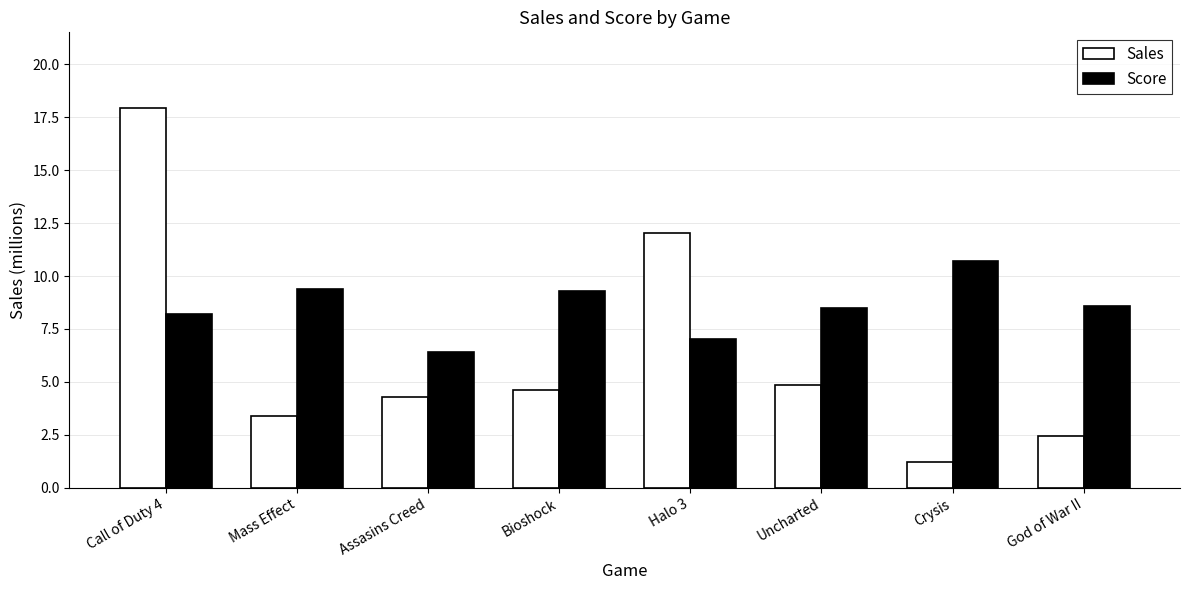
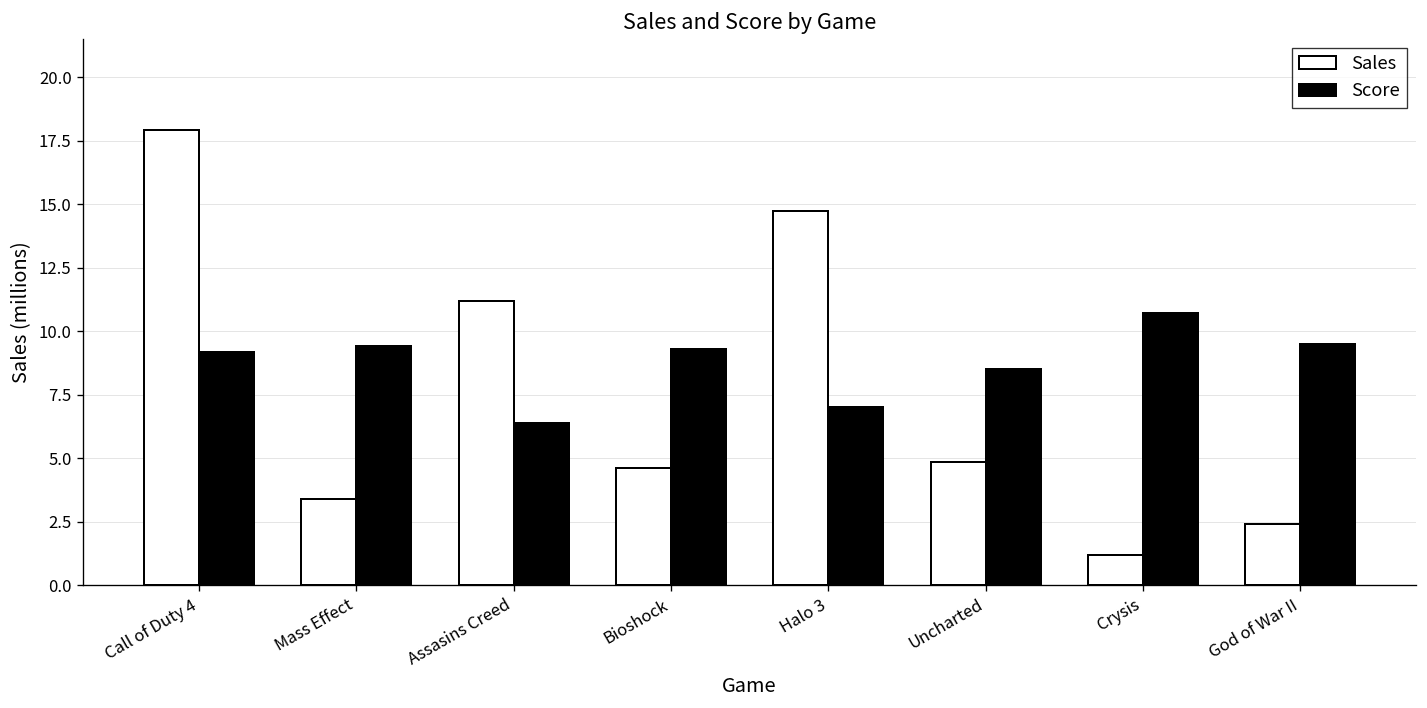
Score, Call of Duty 4: 8.2 -> 9.2
Sales, Assasins Creed: 4.3 -> 11.2
Sales, Halo 3: 12.0 -> 14.7
Score, God of War II: 8.6 -> 9.5
